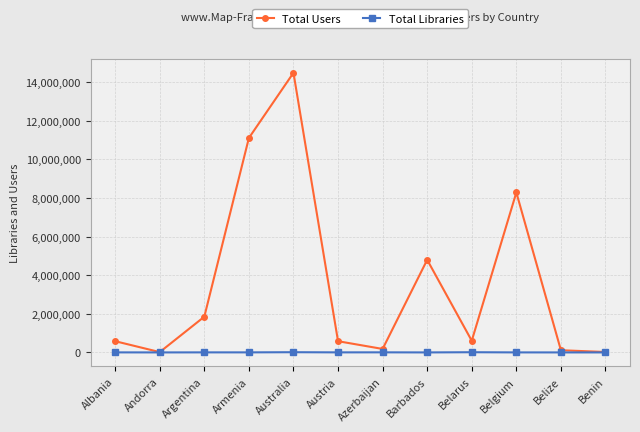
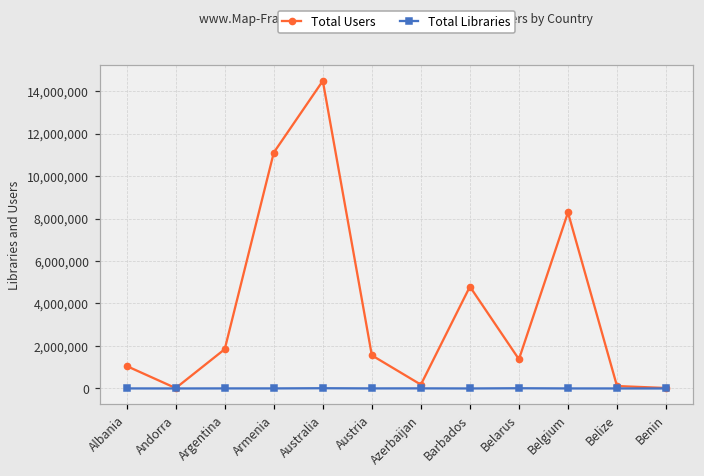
Total Users, Albania: 600,000 -> 1,100,000
Total Users, Austria: 600,000 -> 1,600,000
Total Users, Belarus: 600,000 -> 1,400,000
